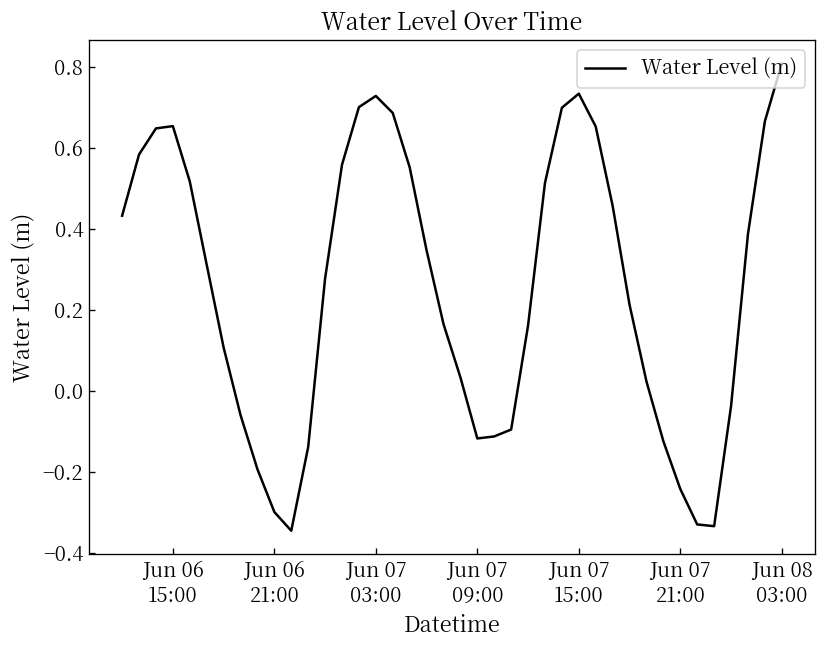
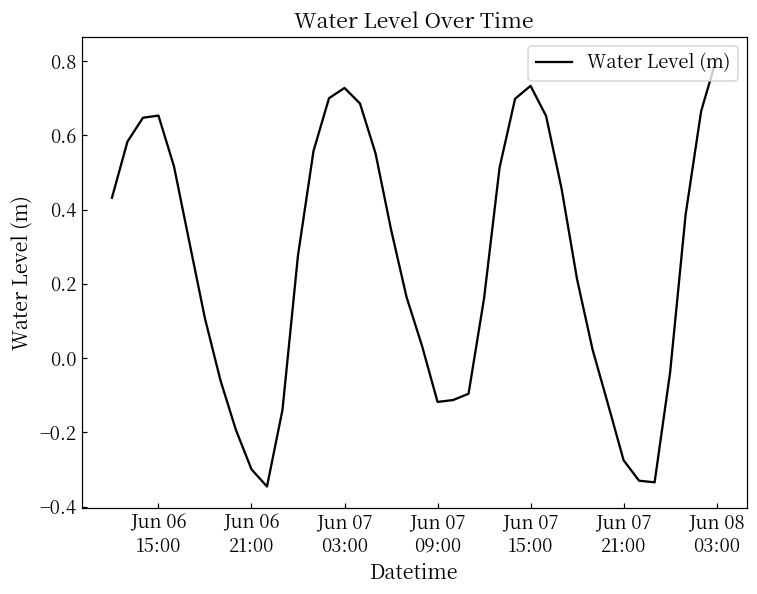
Jun 07 21:00: -0.24 -> -0.28
